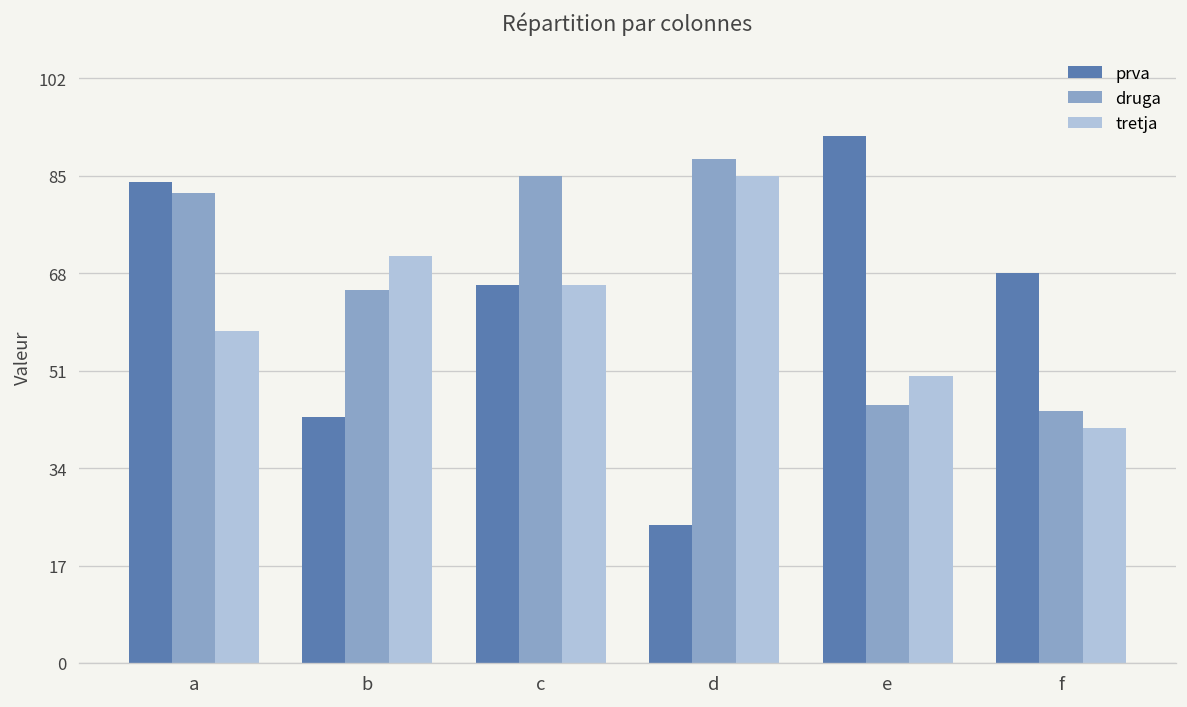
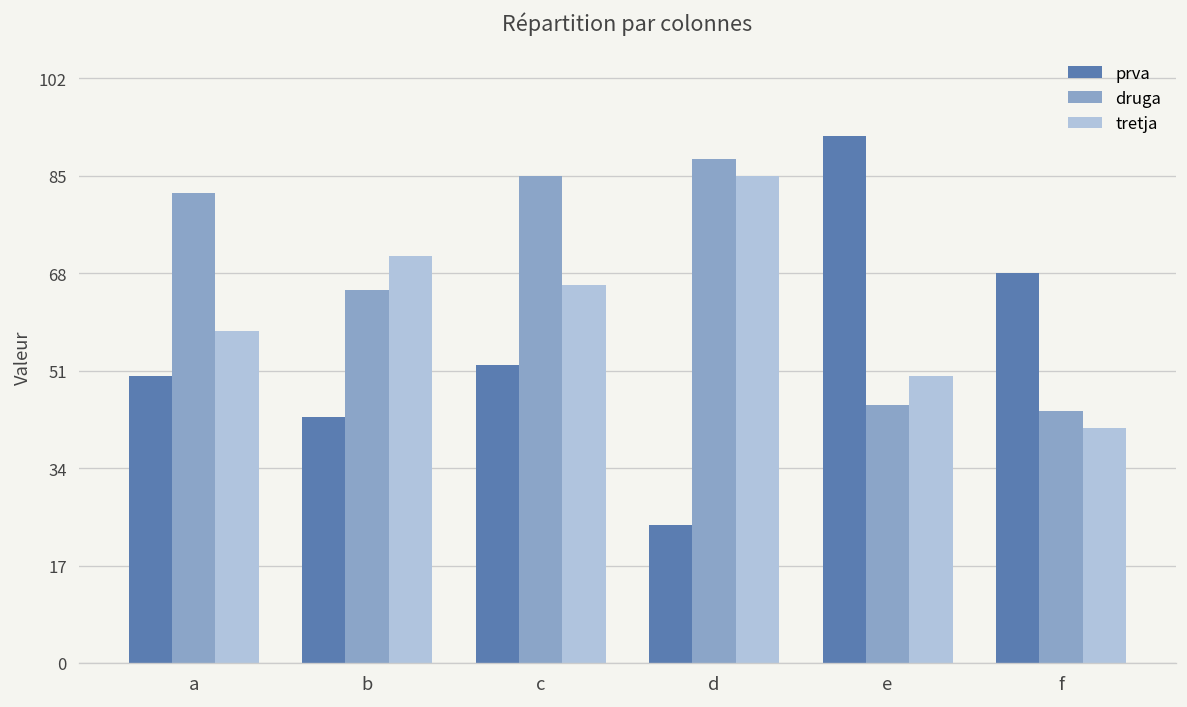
prva, a: 84 -> 50
prva, c: 66 -> 52
